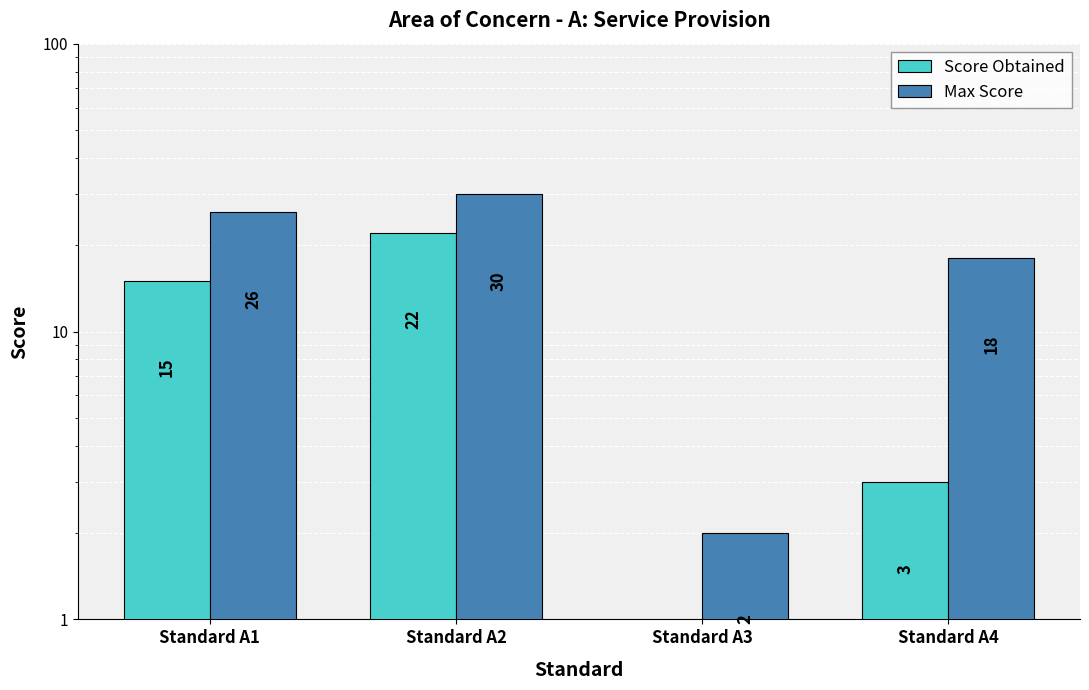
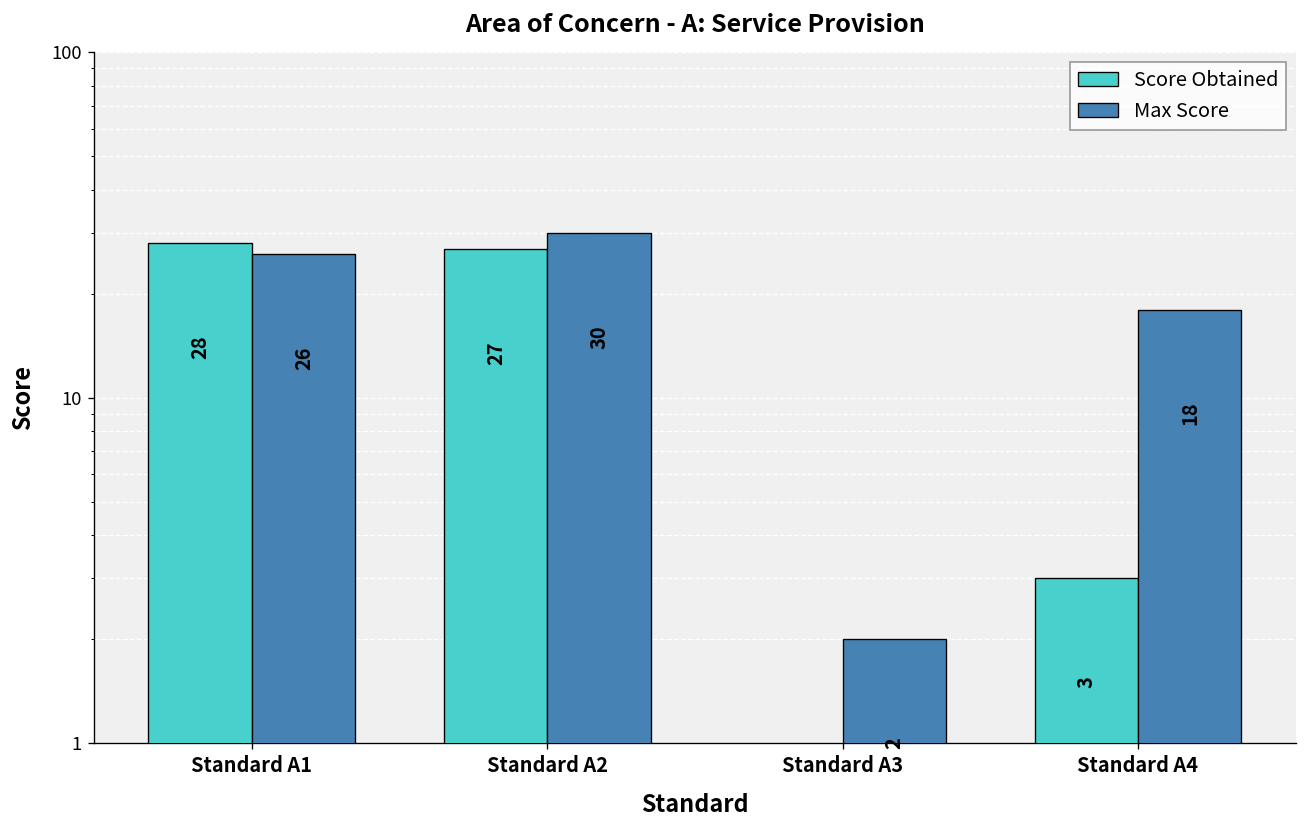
Score Obtained, Standard A1: 15 -> 28
Score Obtained, Standard A2: 22 -> 27
